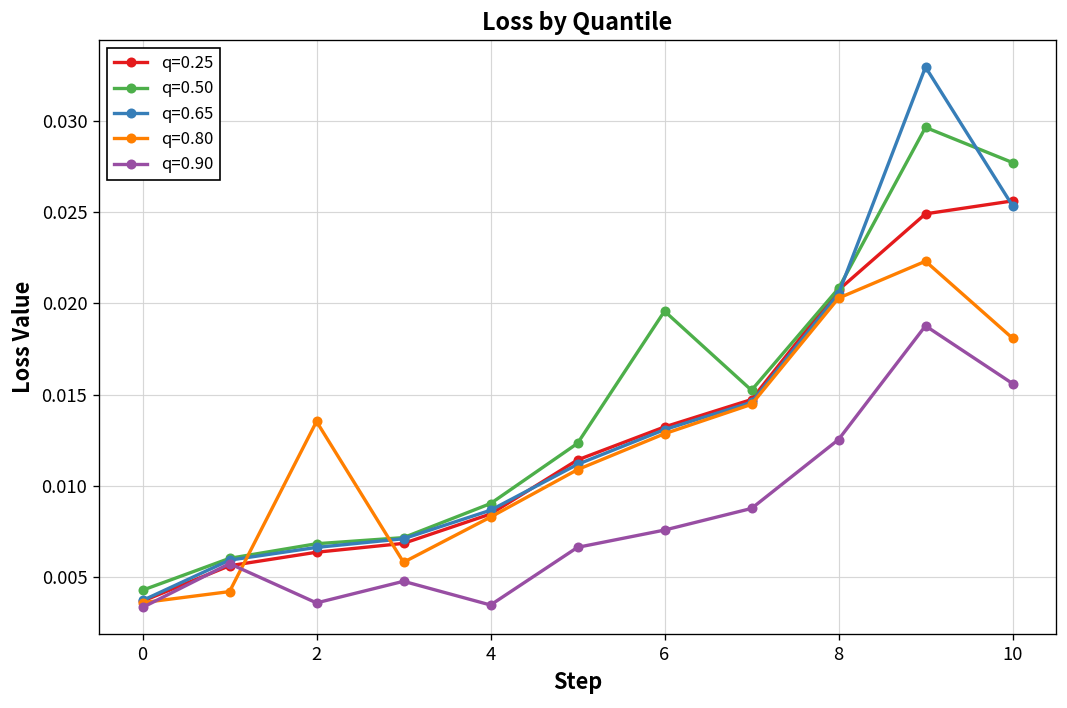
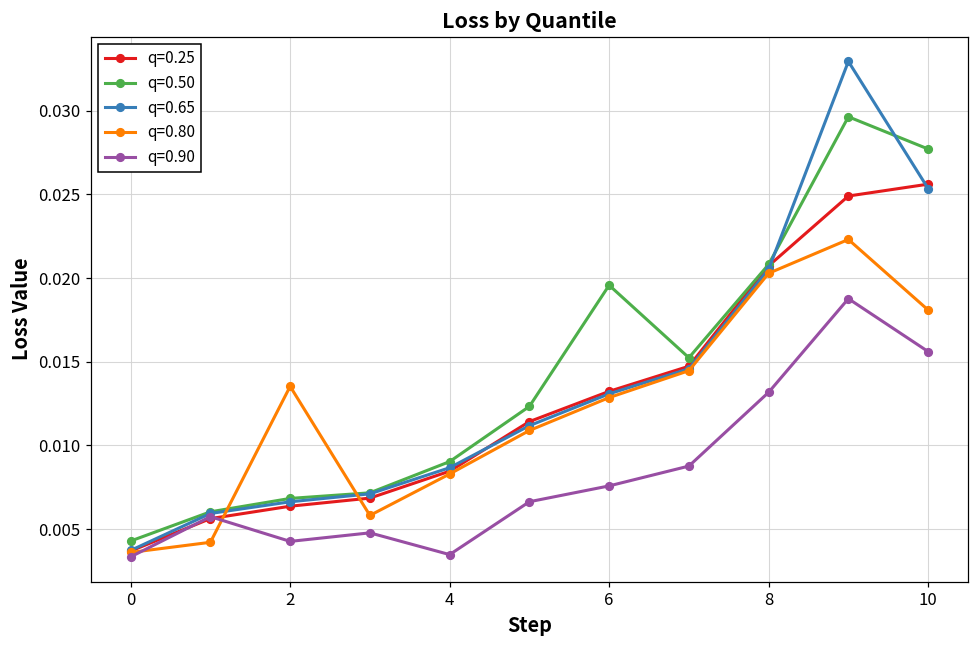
q=0.90, 2: 0.0036 -> 0.0043
q=0.90, 8: 0.0125 -> 0.0132
